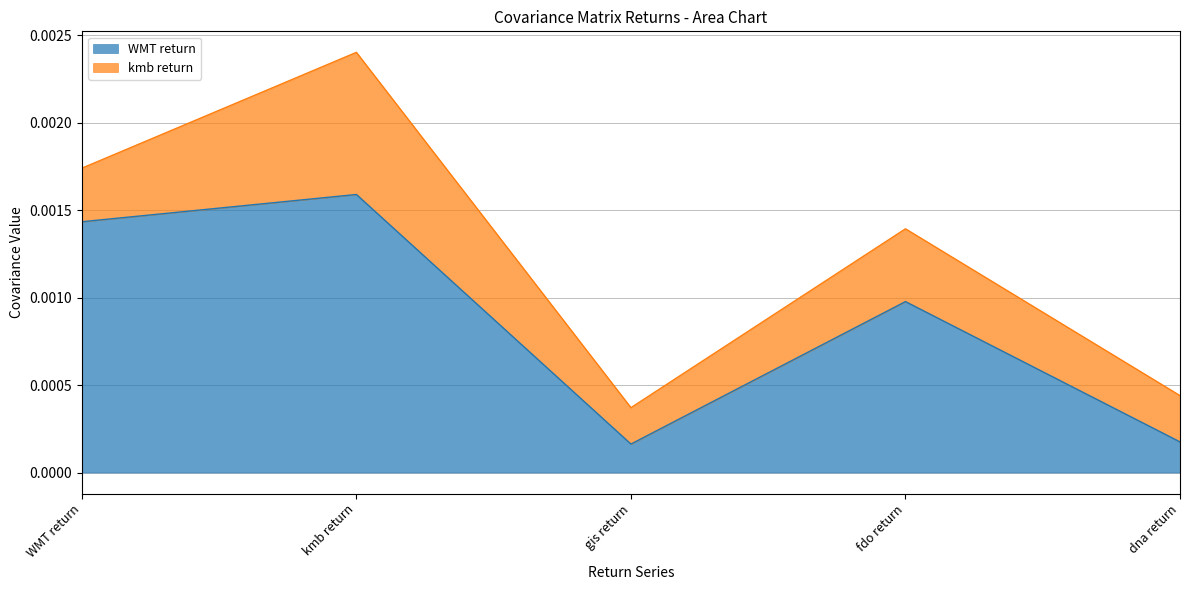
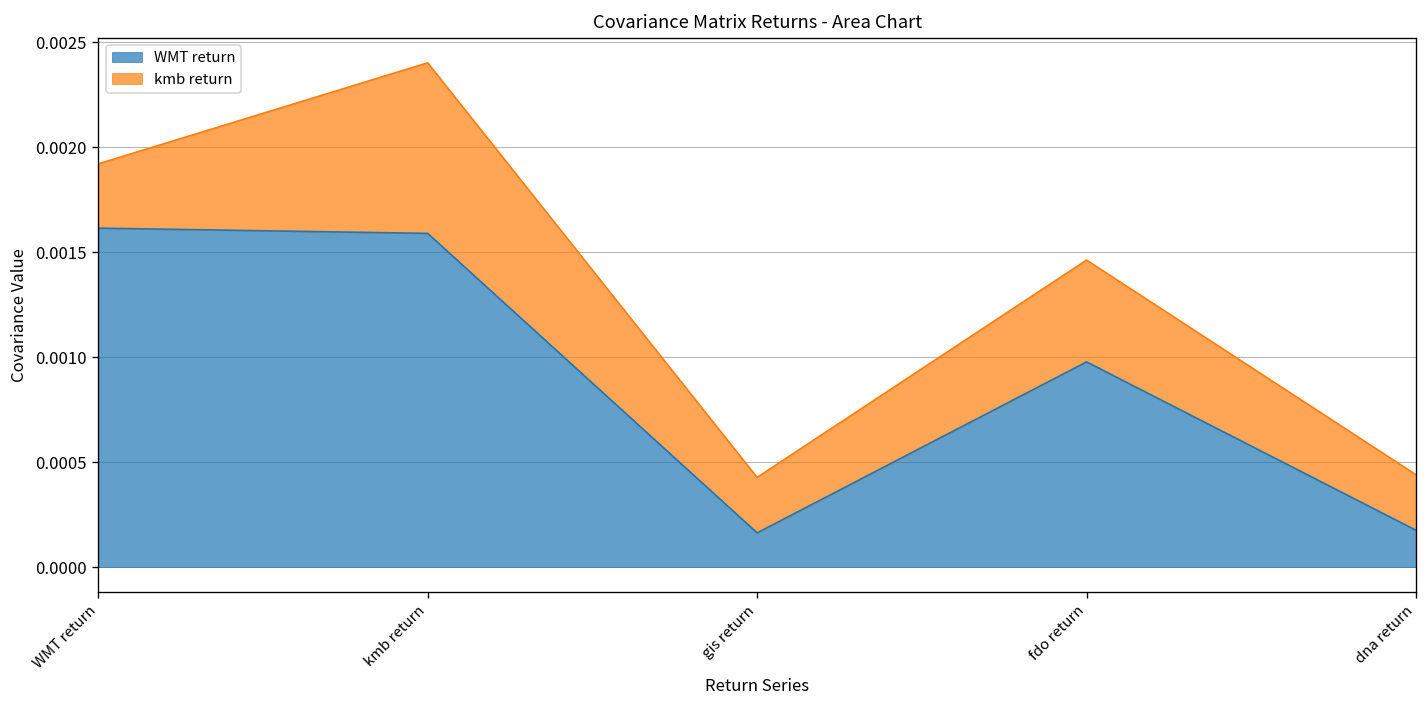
WMT return, WMT return: 0.00143 -> 0.00161
kmb return, gis return: 0.00021 -> 0.00026
kmb return, fdo return: 0.00042 -> 0.00048
